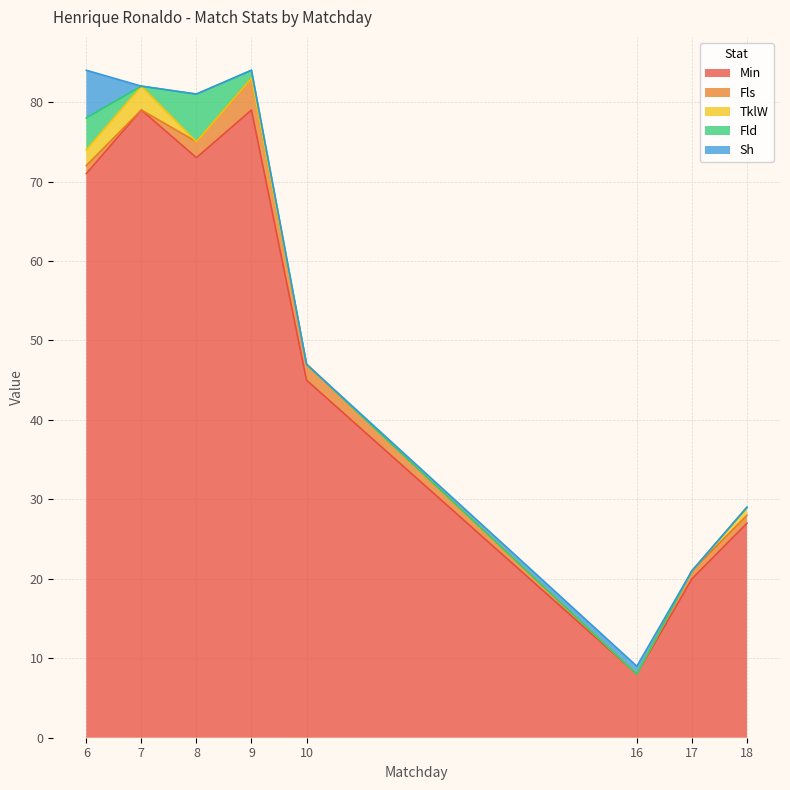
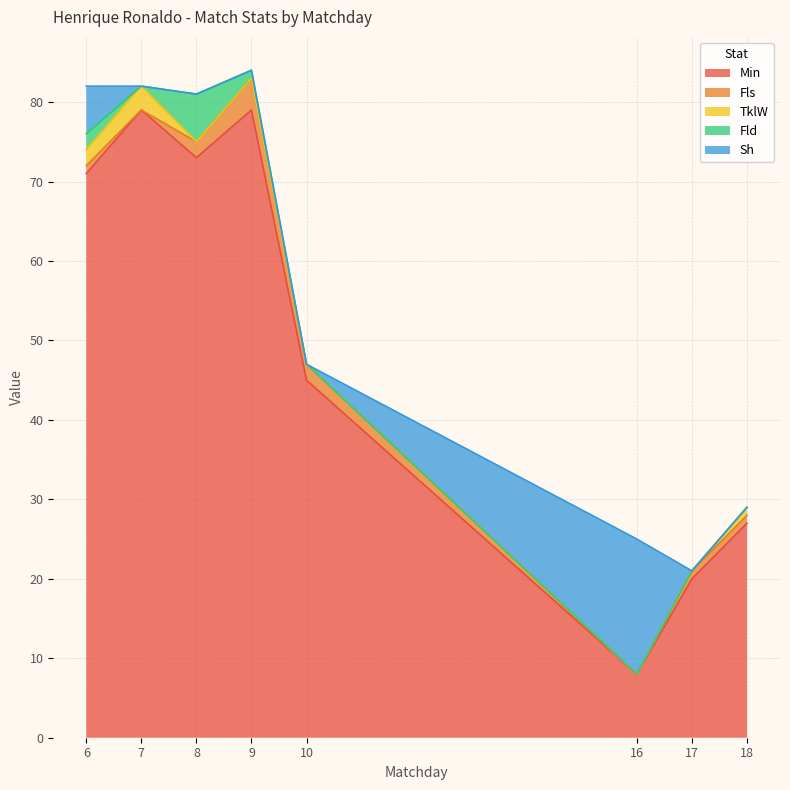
Fld, 6: 4 -> 2
Sh, 16: 1 -> 17
